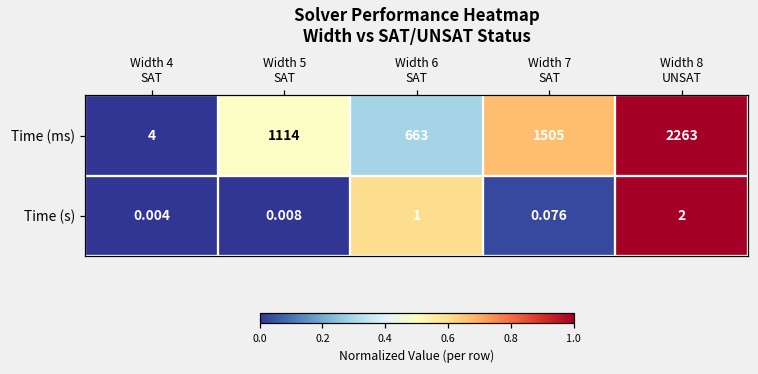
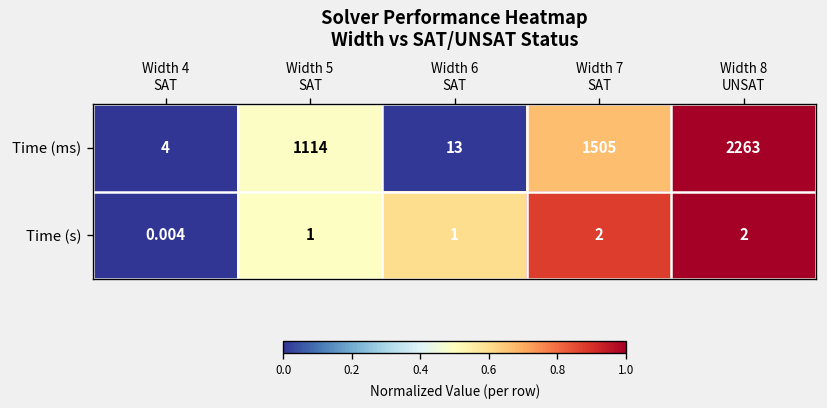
Time (ms), Width 6 SAT: 663 -> 13
Time (s), Width 5 SAT: 0.008 -> 1
Time (s), Width 7 SAT: 0.076 -> 2
